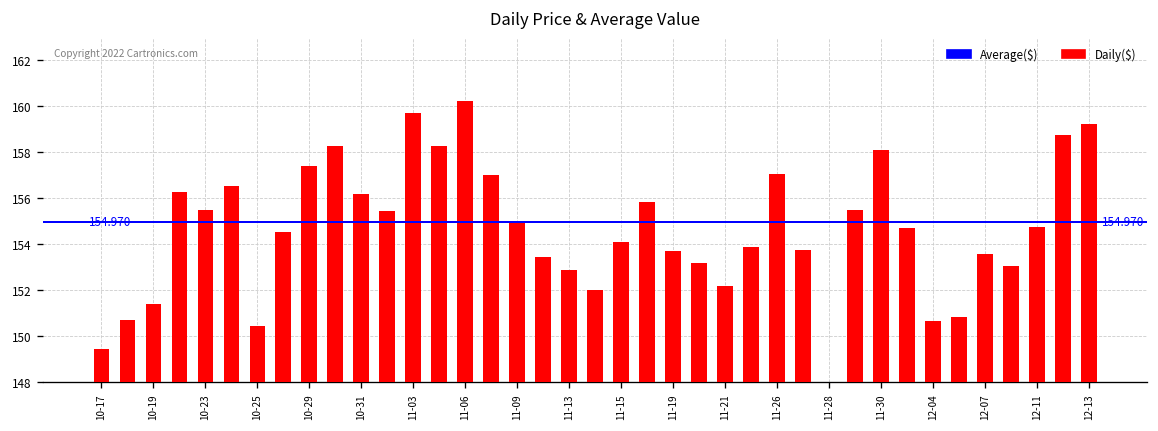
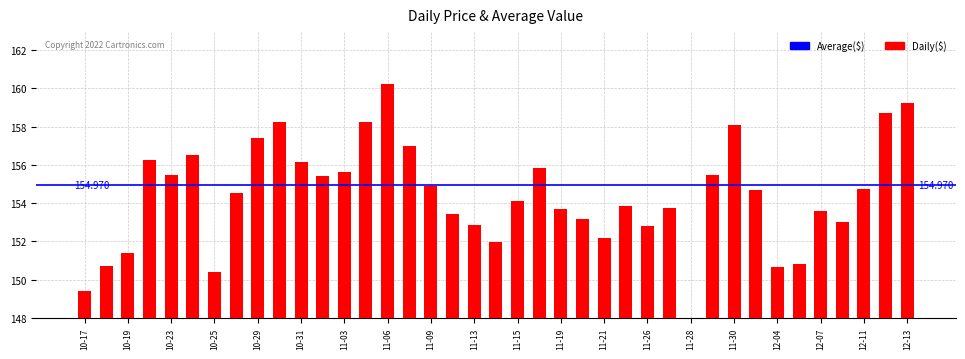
11-03: 159.7 -> 155.6
11-26: 157.1 -> 152.8
